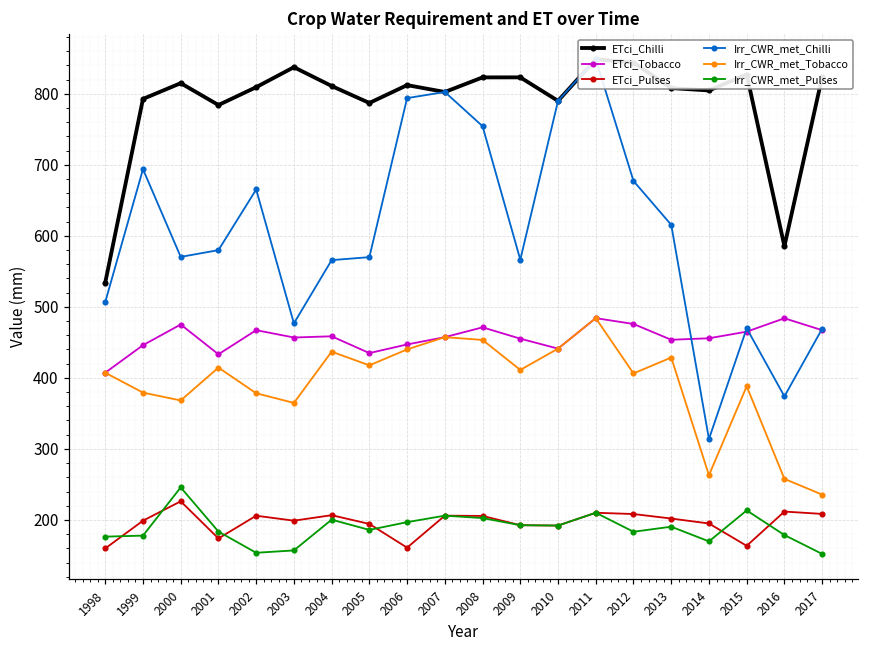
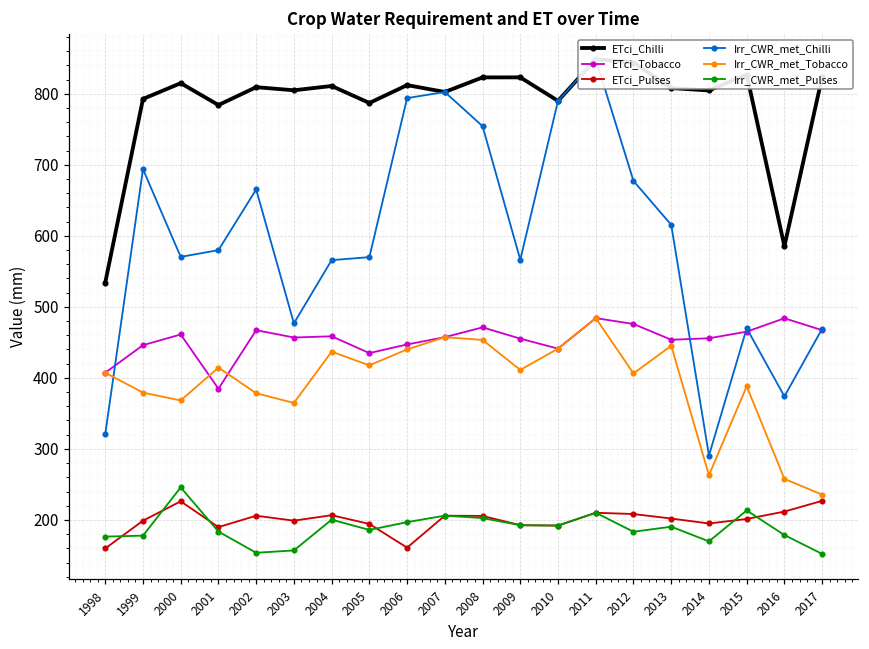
Irr_CWR_met_Chilli, 1998: 510 -> 320
ETci_Tobacco, 2000: 480 -> 460
ETci_Tobacco, 2001: 430 -> 380
ETci_Pulses, 2001: 170 -> 190
ETci_Chilli, 2003: 840 -> 810
Irr_CWR_met_Tobacco, 2013: 430 -> 450
Irr_CWR_met_Chilli, 2014: 310 -> 290
ETci_Pulses, 2015: 160 -> 200
ETci_Pulses, 2017: 210 -> 230
